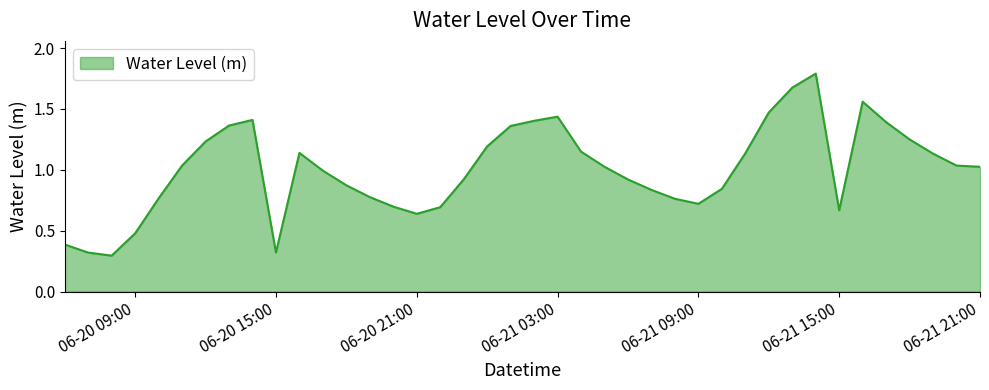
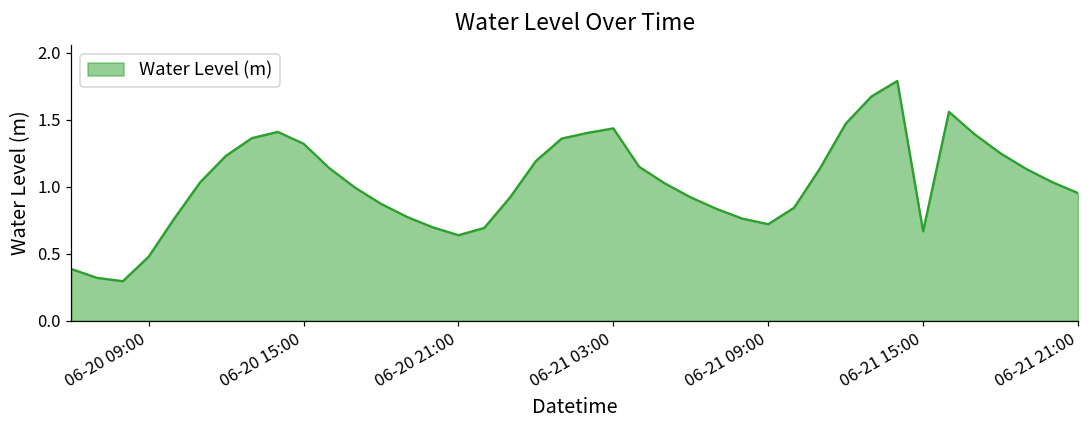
06-20 15:00: 0.32 -> 1.32
06-21 21:00: 1.02 -> 0.95
